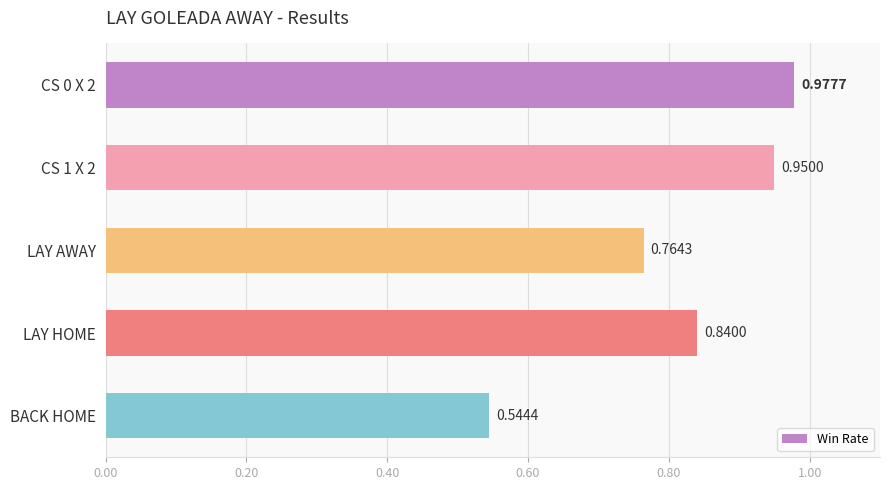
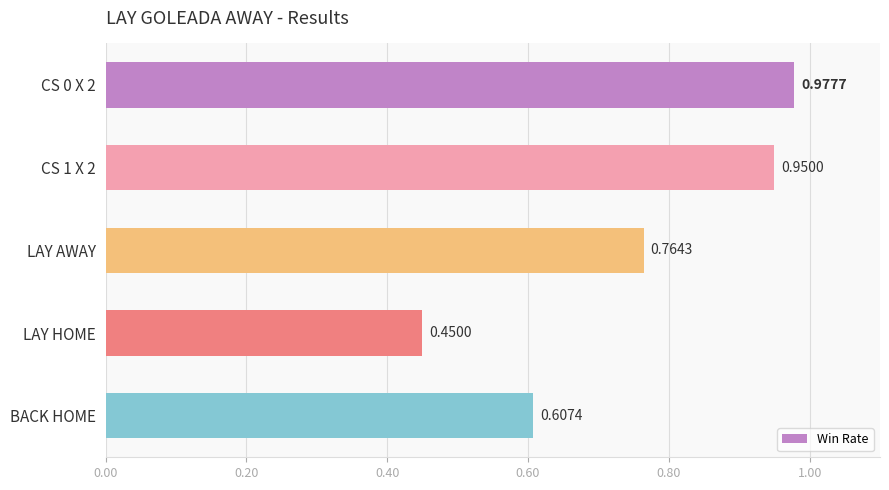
LAY HOME: 0.8400 -> 0.4500
BACK HOME: 0.5444 -> 0.6074
